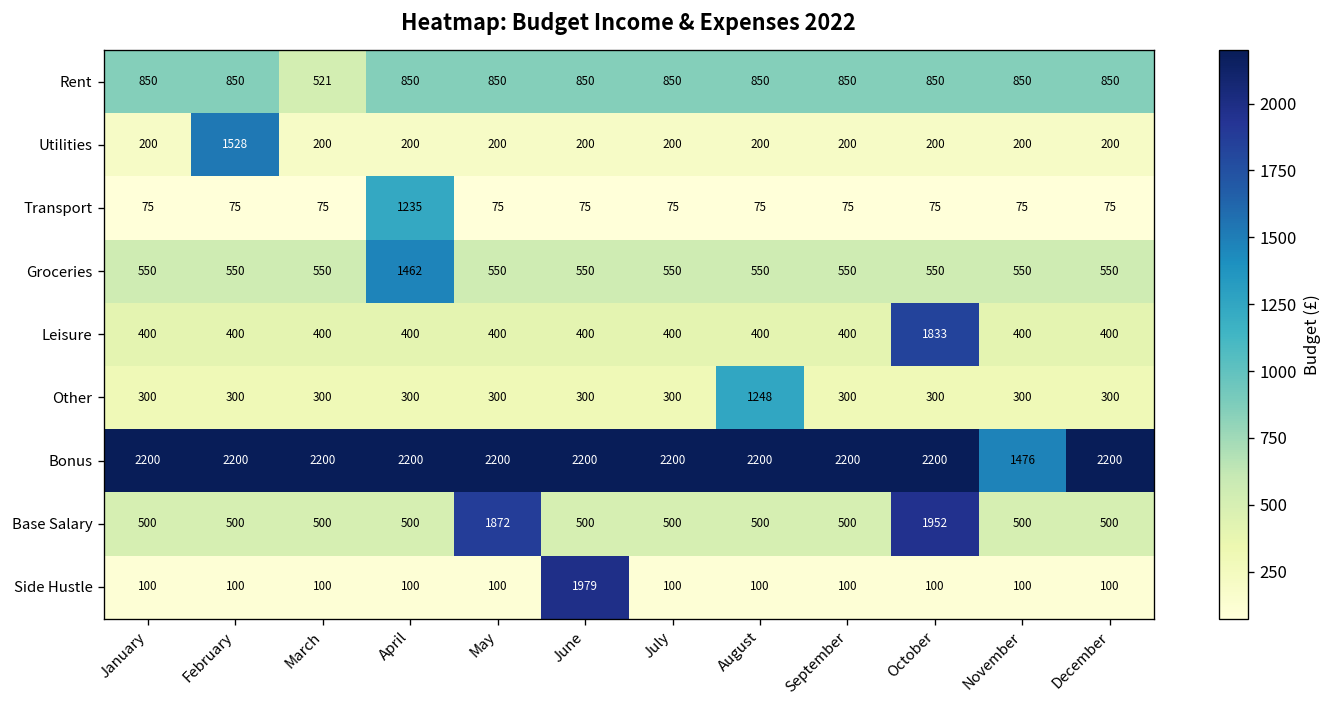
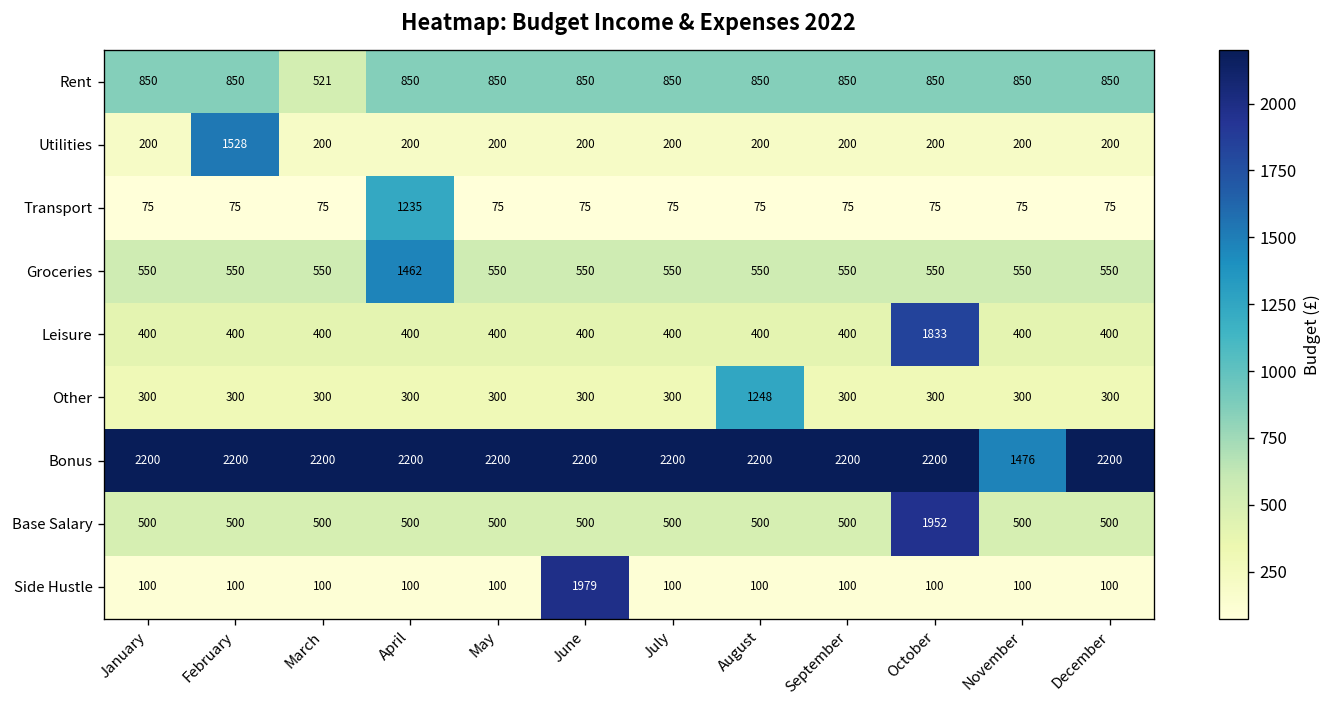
Base Salary, May: 1872 -> 500
